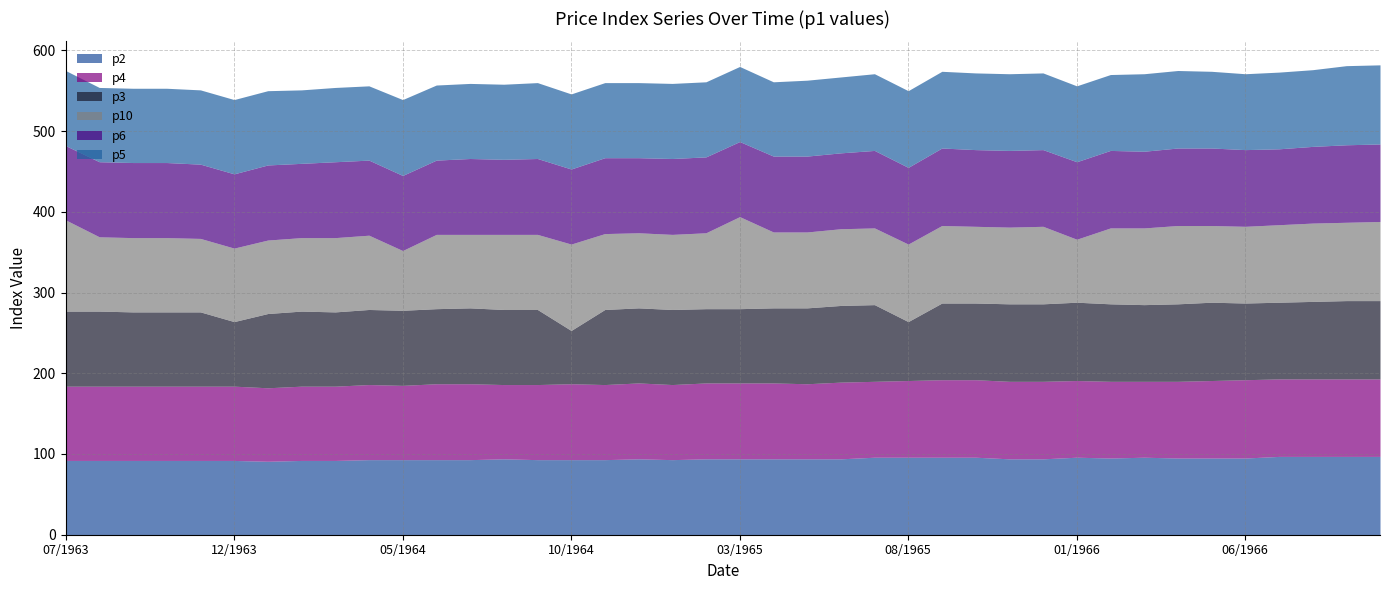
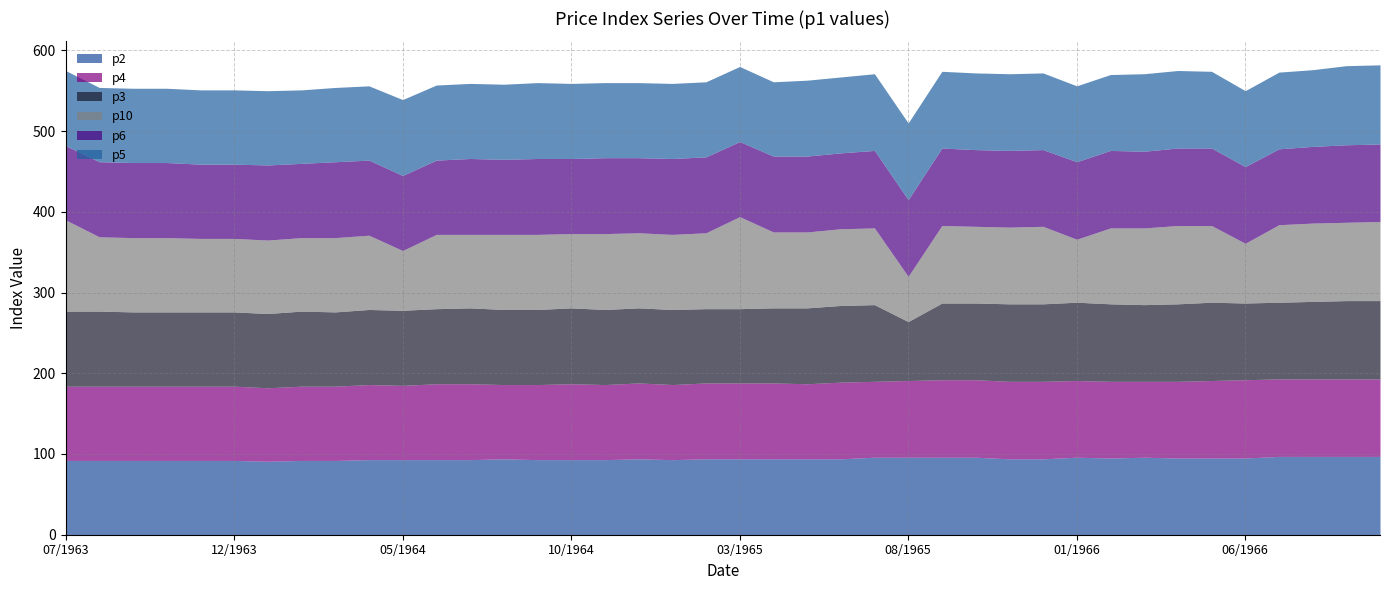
p3, 12/1963: 80 -> 90
p3, 10/1964: 70 -> 90
p10, 10/1964: 110 -> 90
p10, 08/1965: 100 -> 60
p10, 06/1966: 100 -> 70
